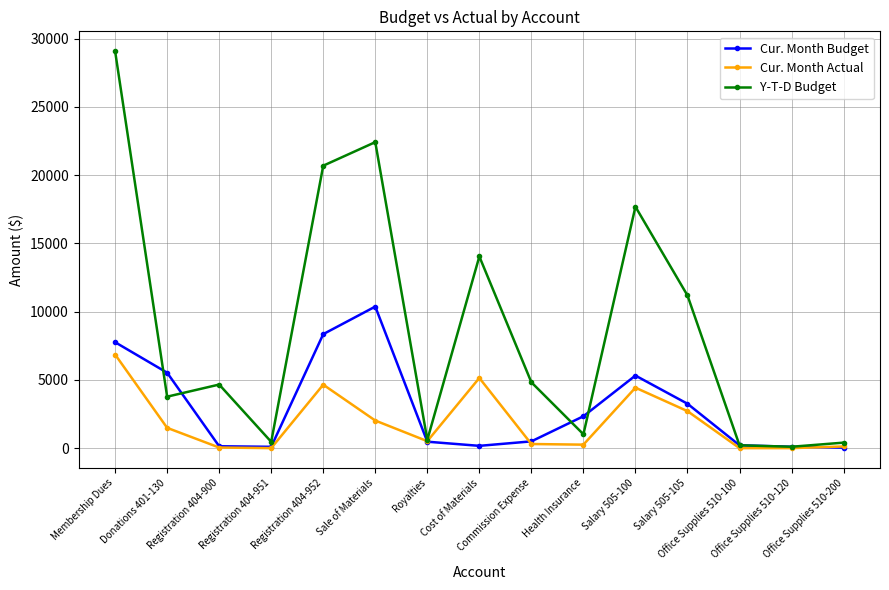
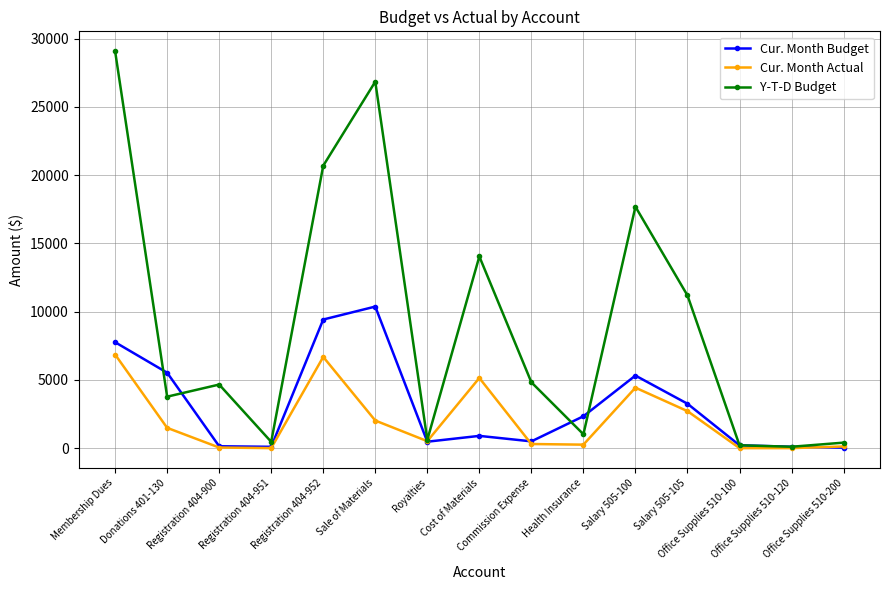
Cur. Month Budget, Registration 404-952: 8400 -> 9400
Cur. Month Actual, Registration 404-952: 4600 -> 6700
Y-T-D Budget, Sale of Materials: 22400 -> 26900
Cur. Month Budget, Cost of Materials: 200 -> 900
